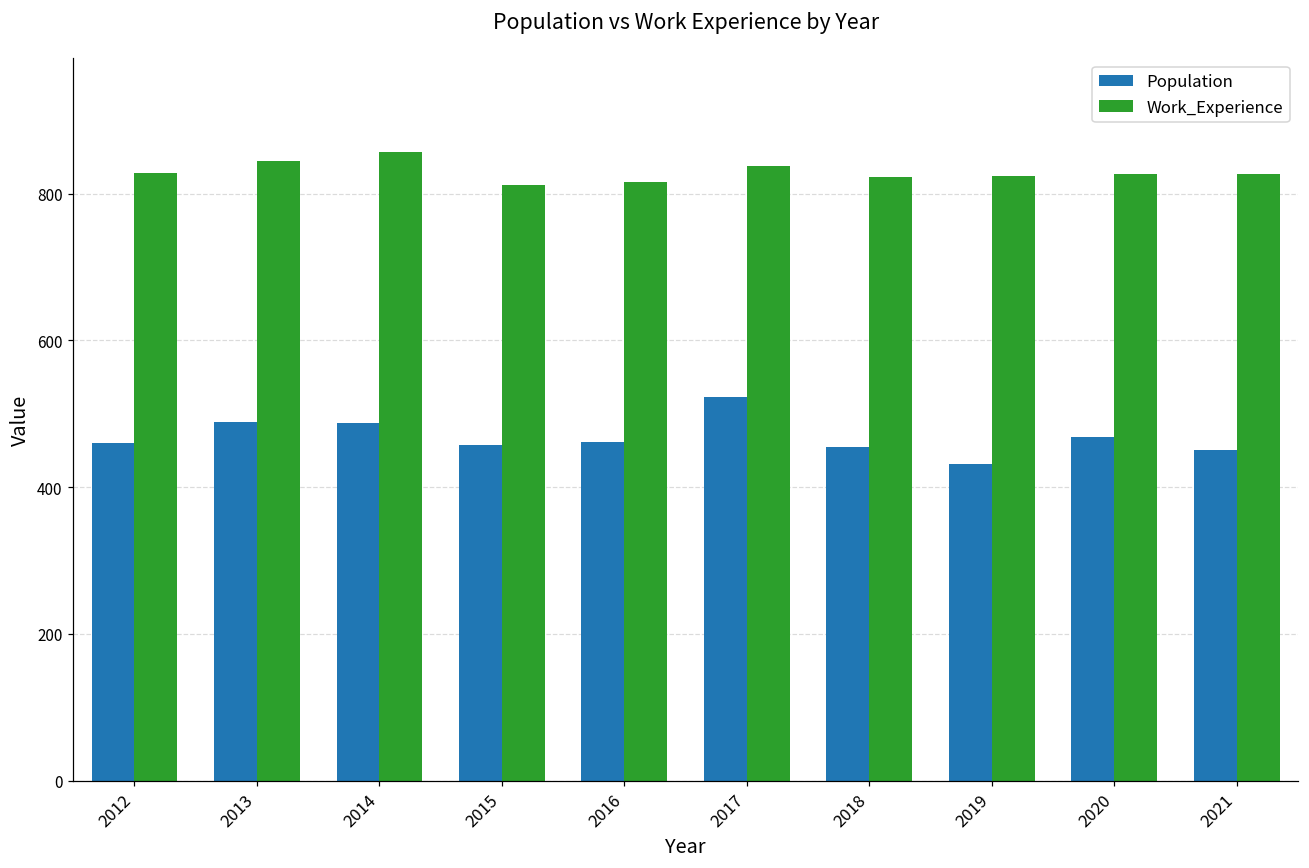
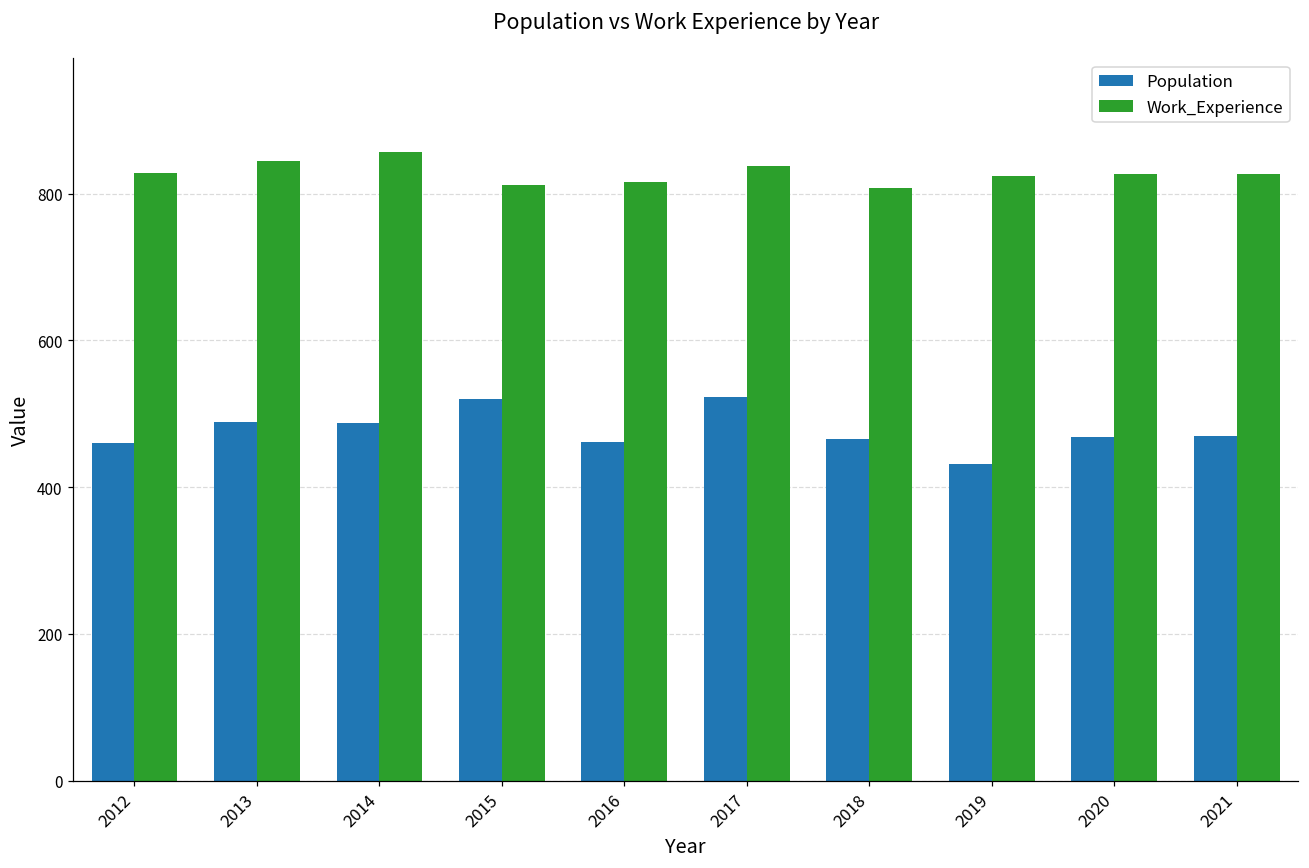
Population, 2015: 460 -> 520
Population, 2018: 450 -> 470
Work_Experience, 2018: 820 -> 810
Population, 2021: 450 -> 470
